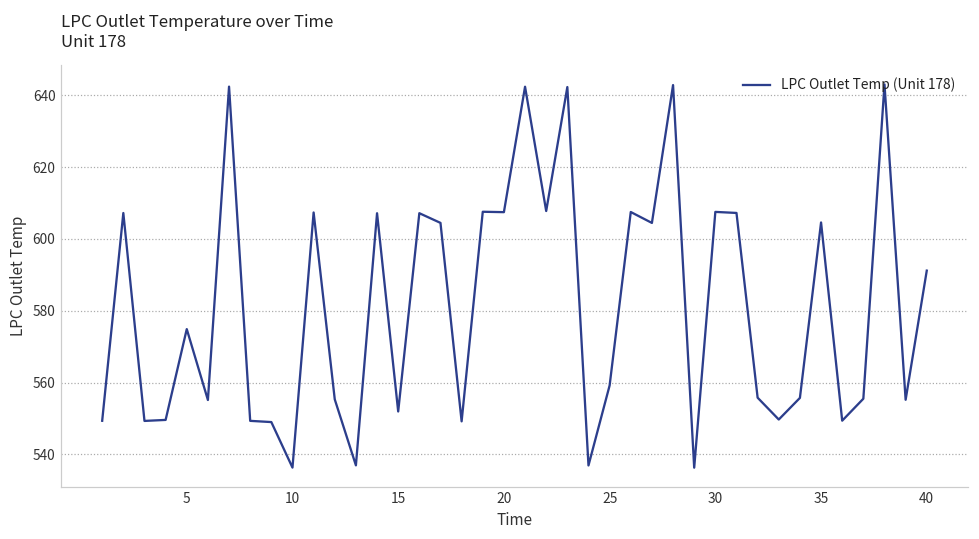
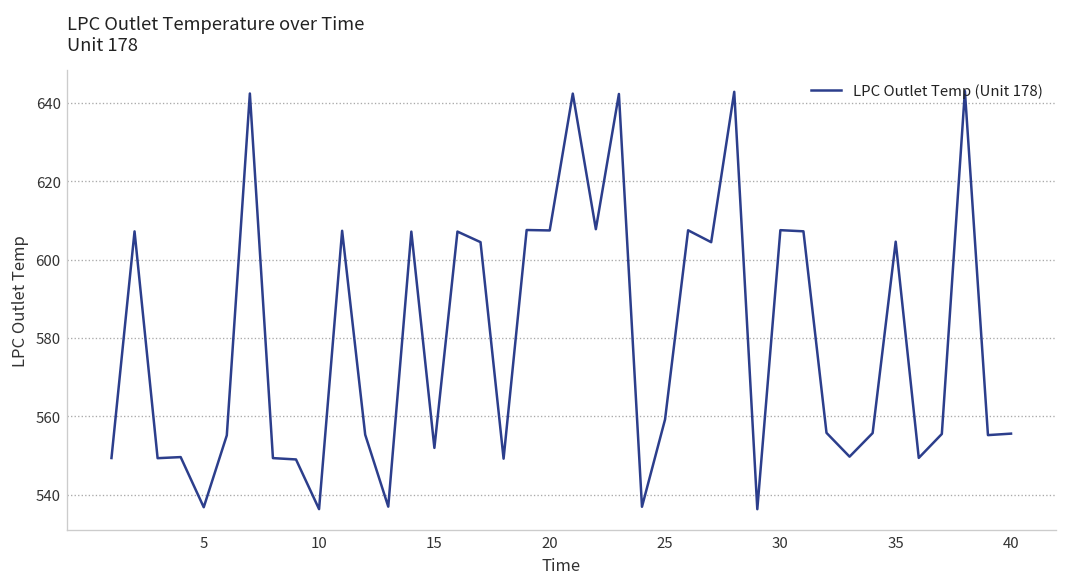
5: 575 -> 537
40: 591 -> 556
